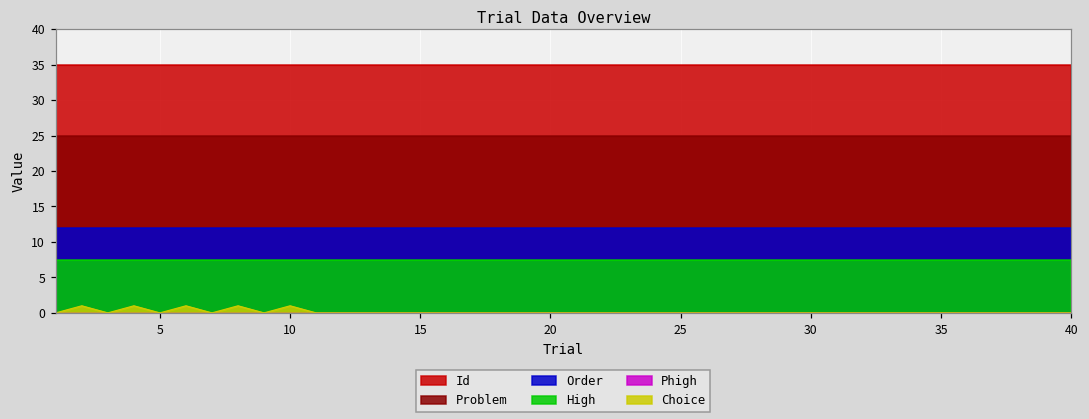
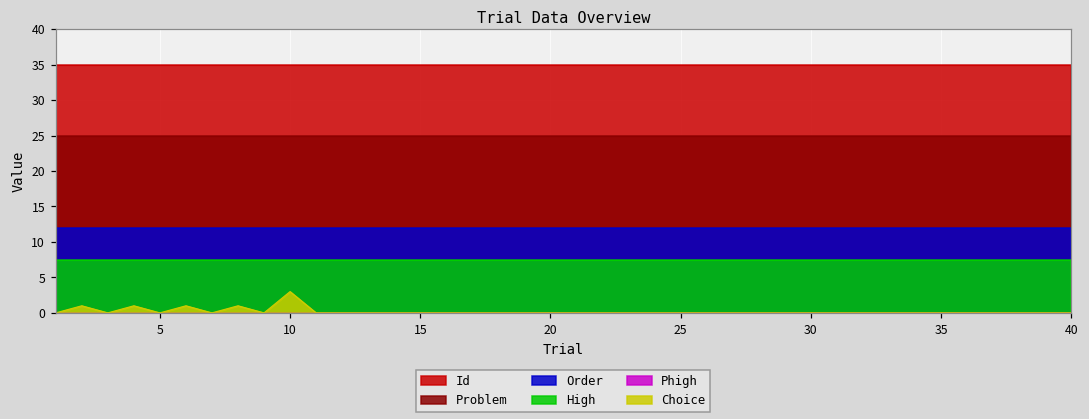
Choice, 10: 1 -> 3
